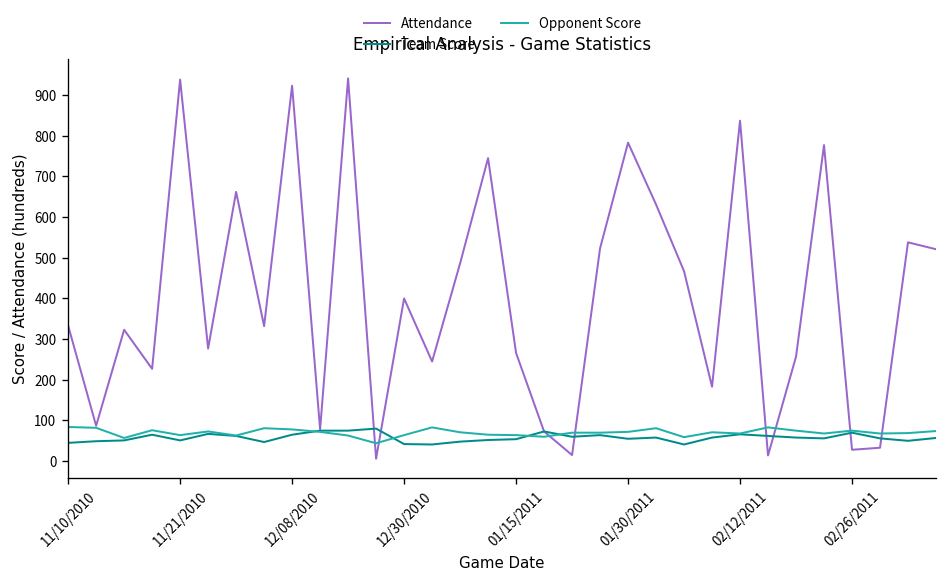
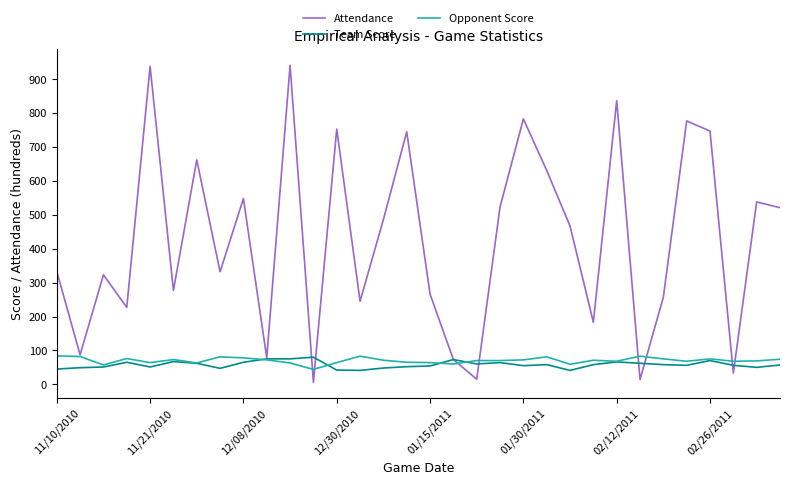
Attendance, 12/08/2010: 920 -> 550
Attendance, 12/30/2010: 400 -> 750
Attendance, 02/26/2011: 30 -> 750
